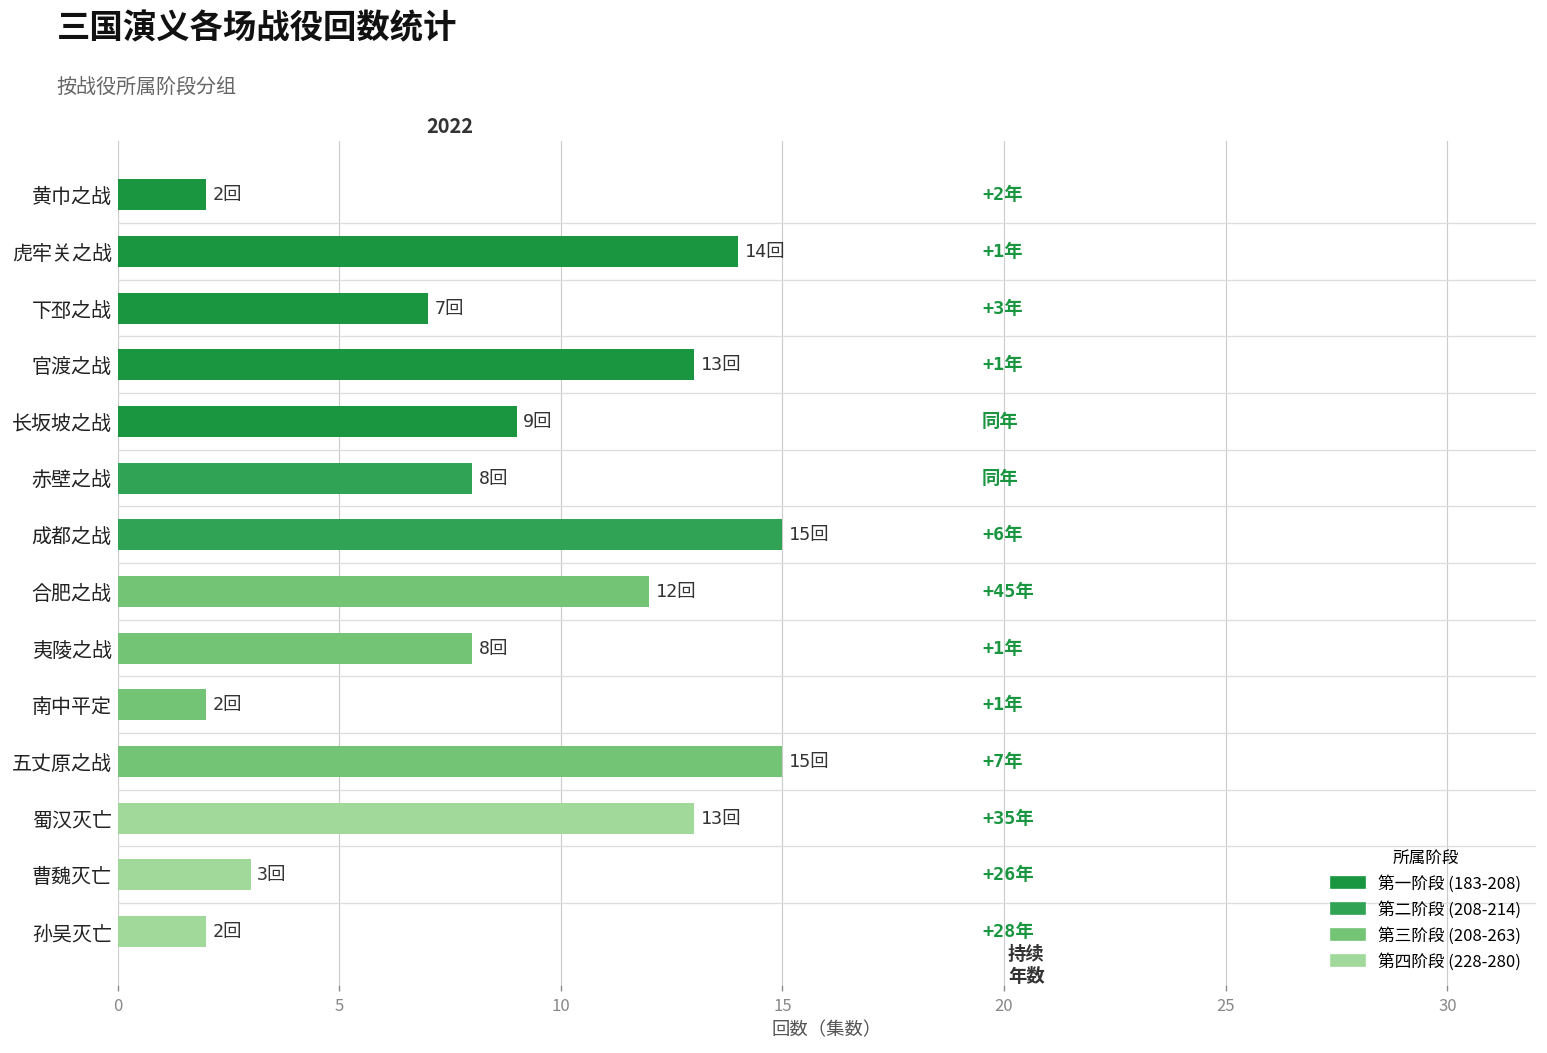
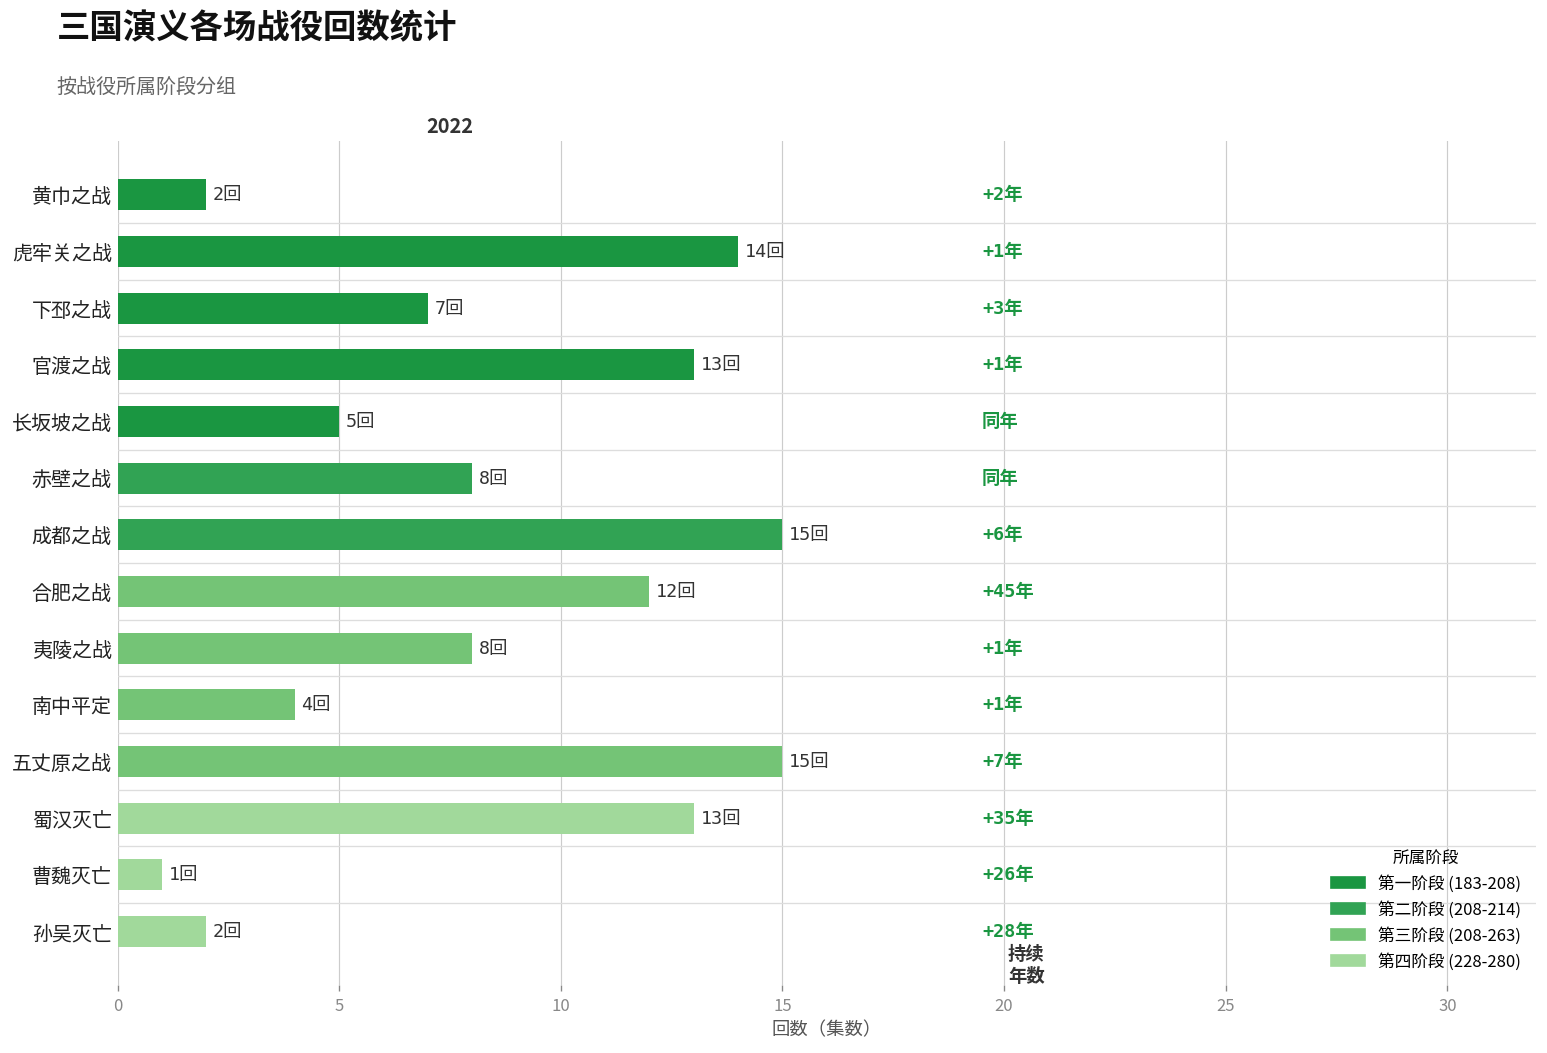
长坂坡之战: 9回 -> 5回
南中平定: 2回 -> 4回
曹魏灭亡: 3回 -> 1回
